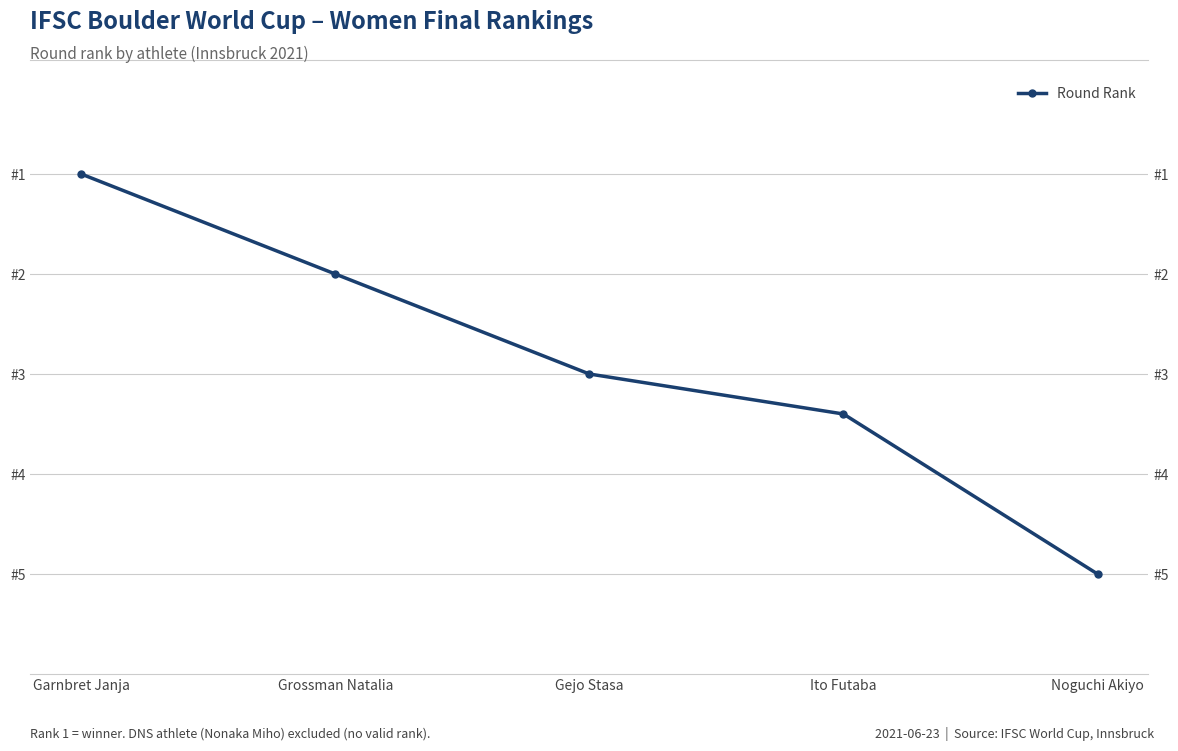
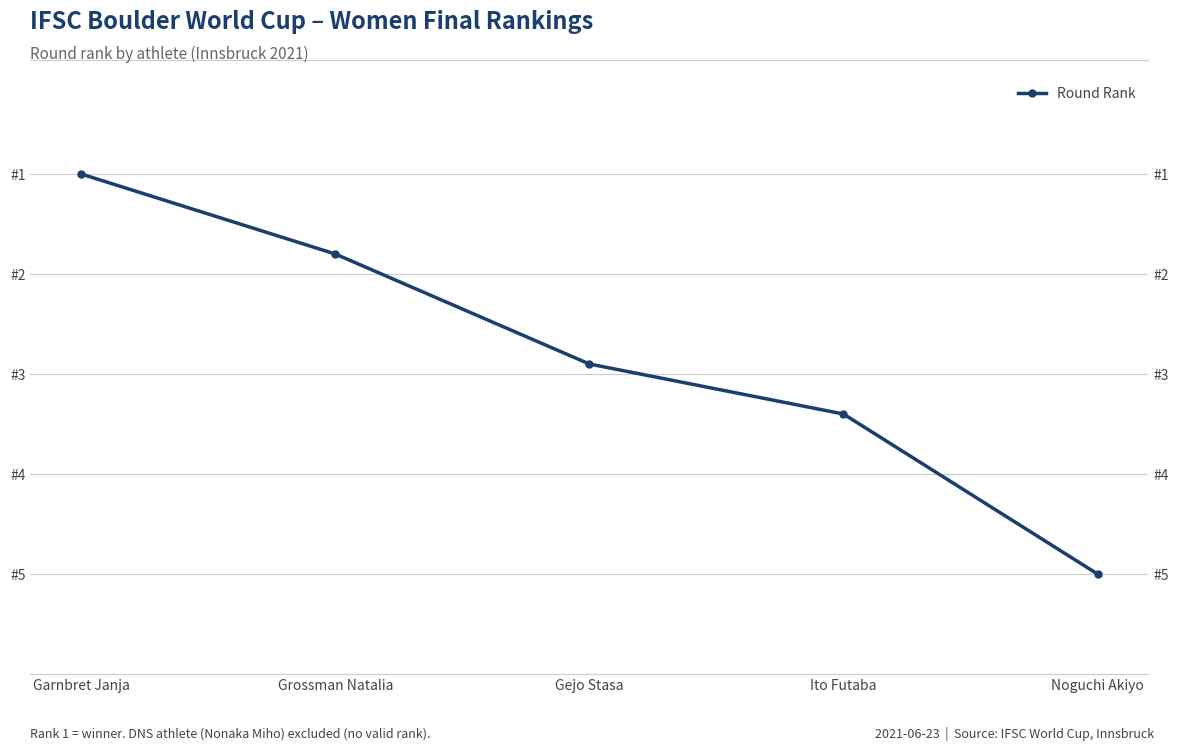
Grossman Natalia: #2.0 -> #1.8
Gejo Stasa: #3.0 -> #2.9
